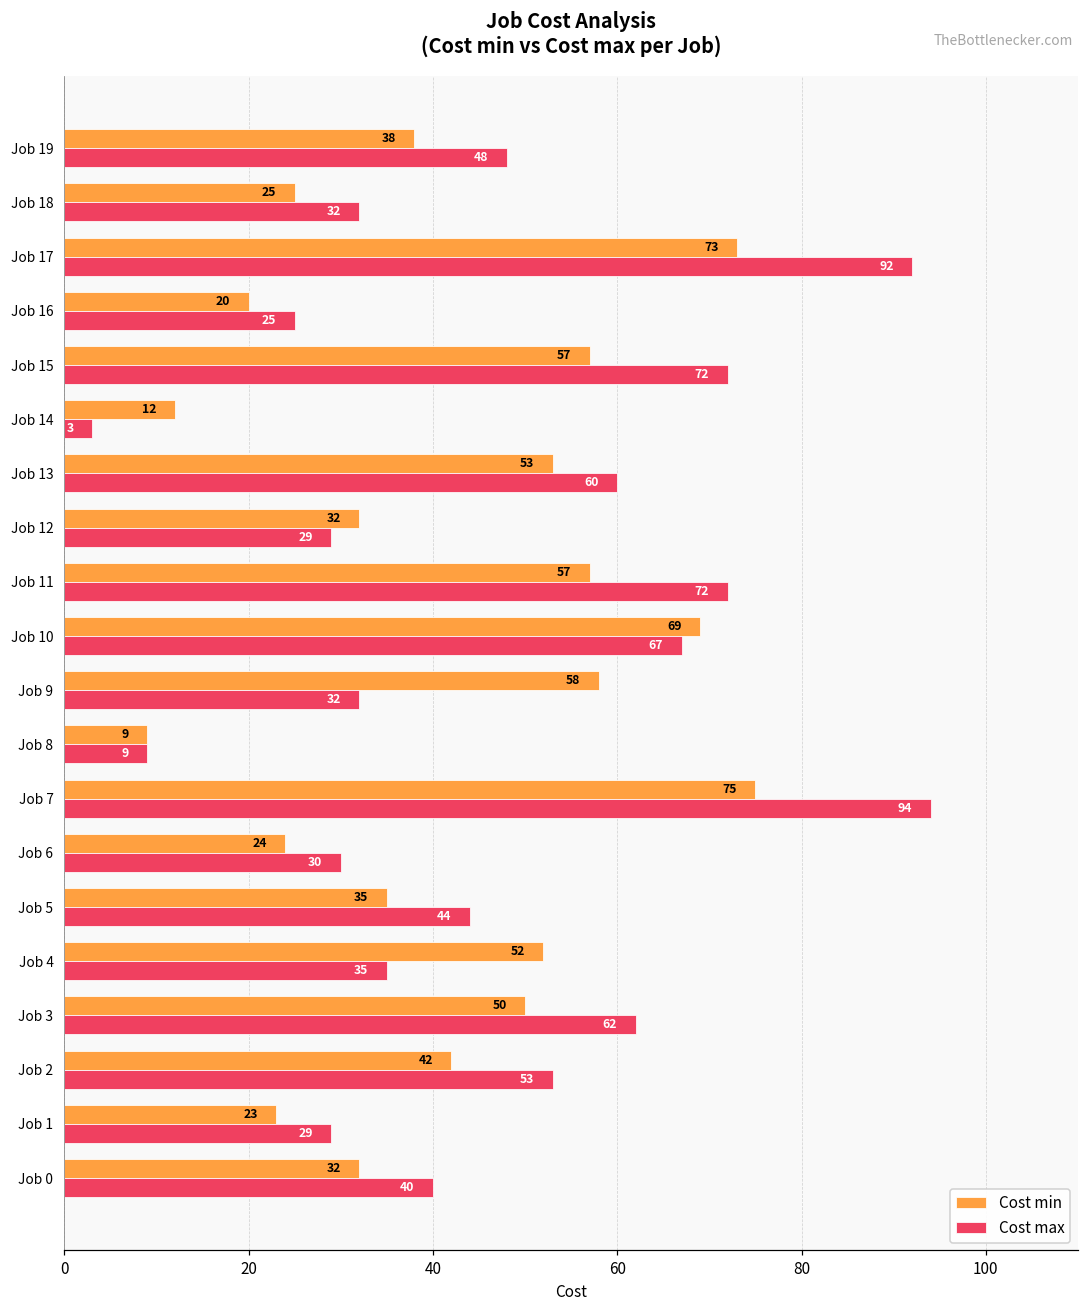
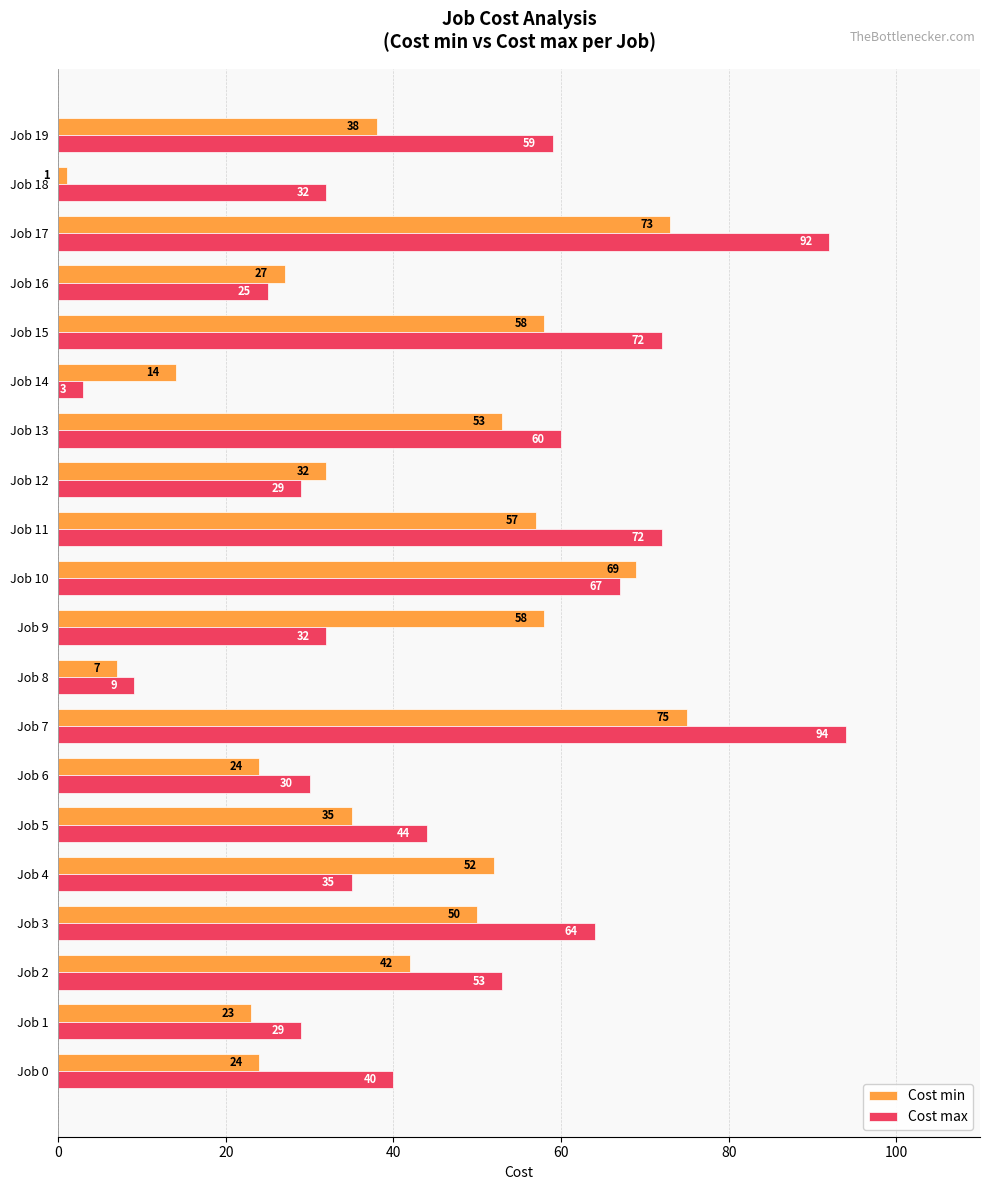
Cost max, Job 19: 48 -> 59
Cost min, Job 18: 25 -> 1
Cost min, Job 16: 20 -> 27
Cost min, Job 15: 57 -> 58
Cost min, Job 14: 12 -> 14
Cost min, Job 8: 9 -> 7
Cost max, Job 3: 62 -> 64
Cost min, Job 0: 32 -> 24
